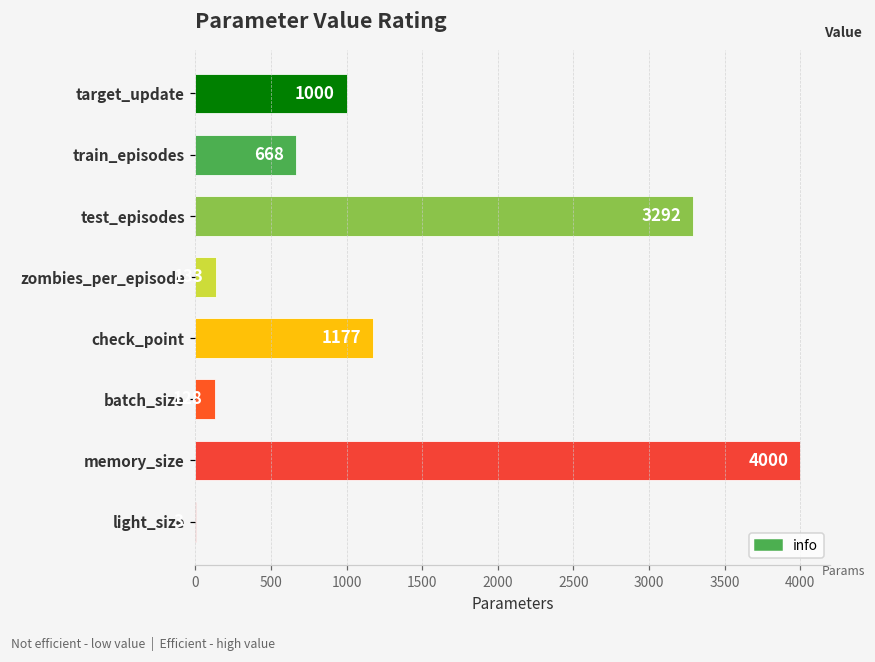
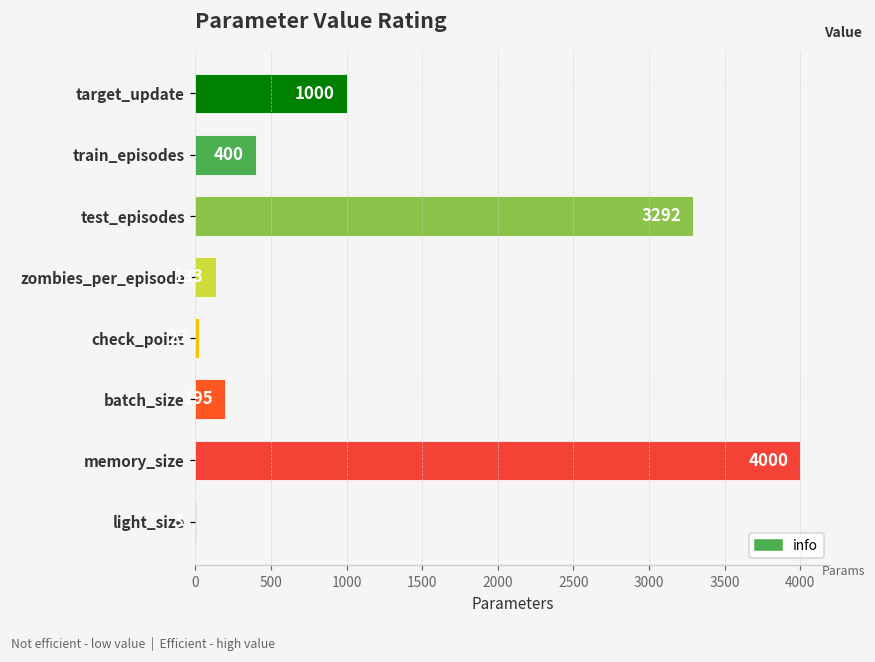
train_episodes: 668 -> 400
check_point: 1180 -> 30
batch_size: 130 -> 200
